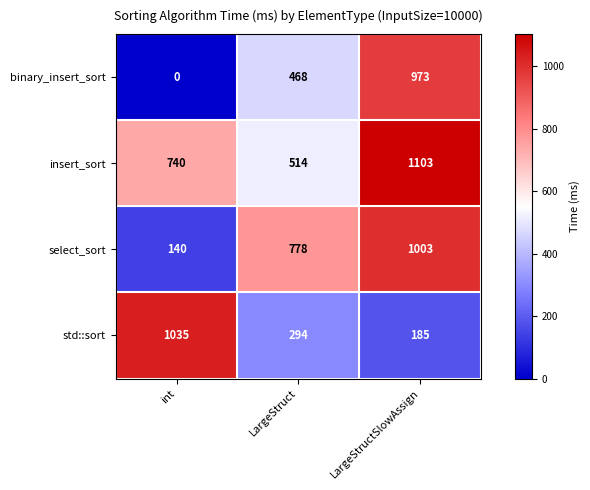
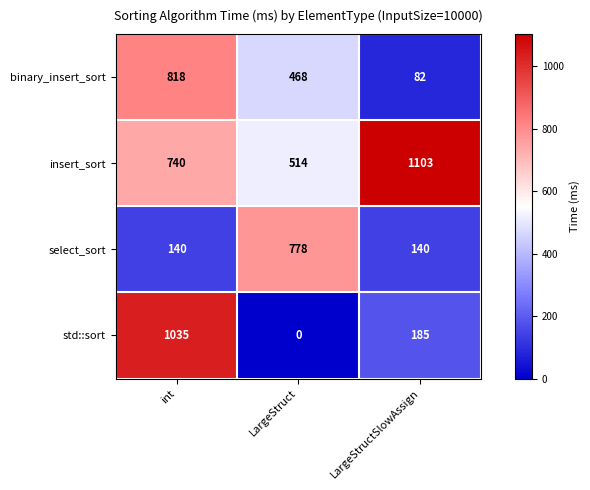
binary_insert_sort, int: 0 -> 818
binary_insert_sort, LargeStructSlowAssign: 973 -> 82
select_sort, LargeStructSlowAssign: 1003 -> 140
std::sort, LargeStruct: 294 -> 0
